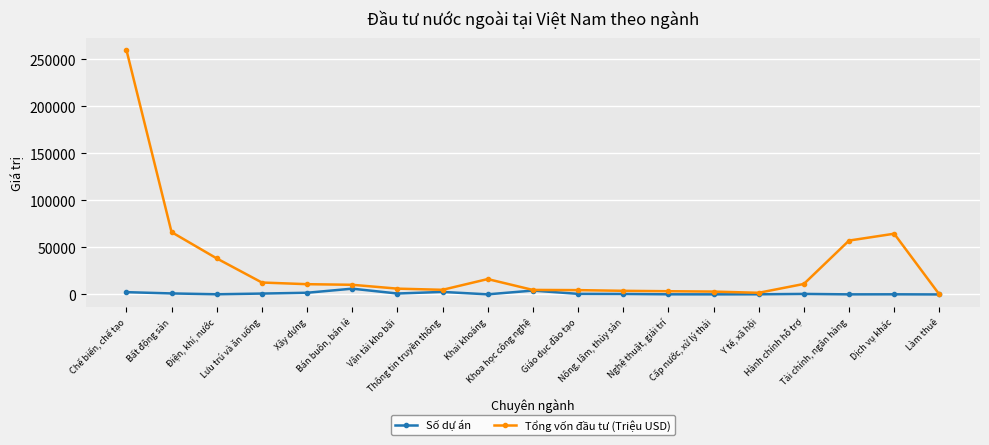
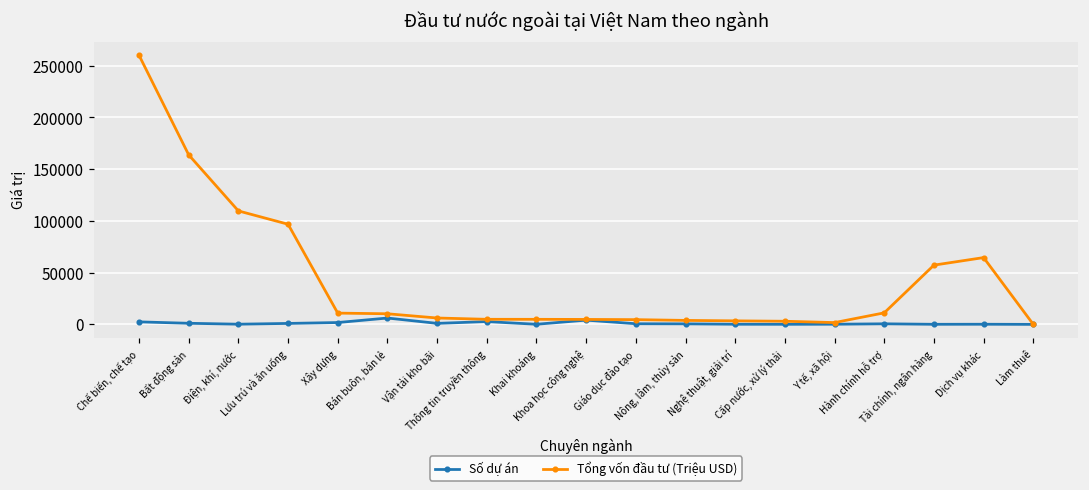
Tổng vốn đầu tư (Triệu USD), Bất động sản: 70000 -> 160000
Tổng vốn đầu tư (Triệu USD), Điện, khí, nước: 40000 -> 110000
Tổng vốn đầu tư (Triệu USD), Lưu trú và ăn uống: 10000 -> 100000
Tổng vốn đầu tư (Triệu USD), Khai khoáng: 20000 -> 0
